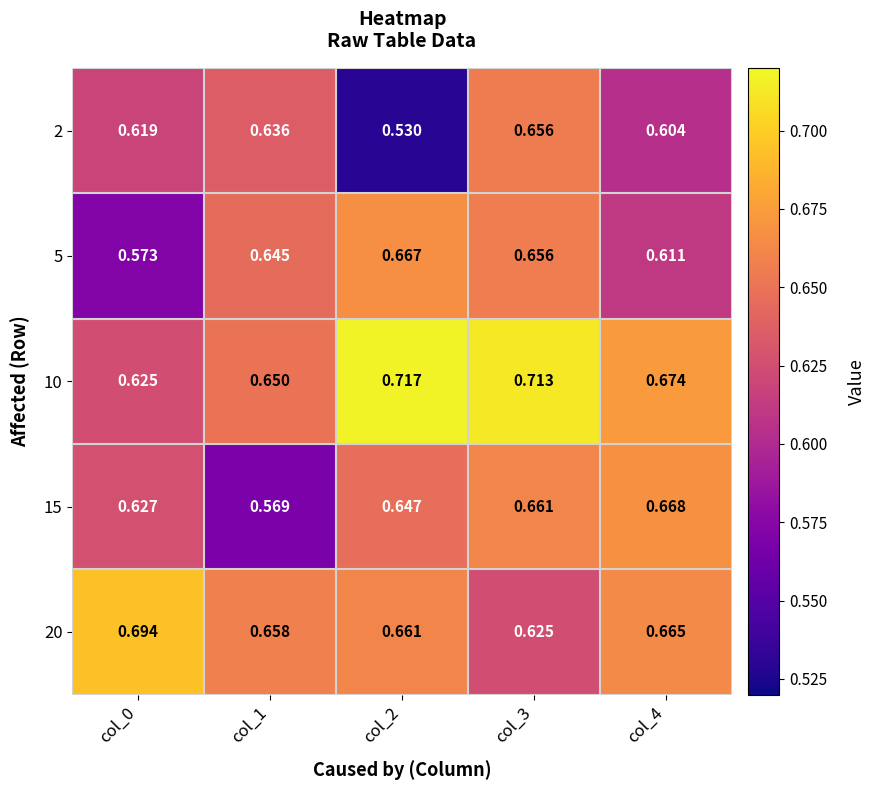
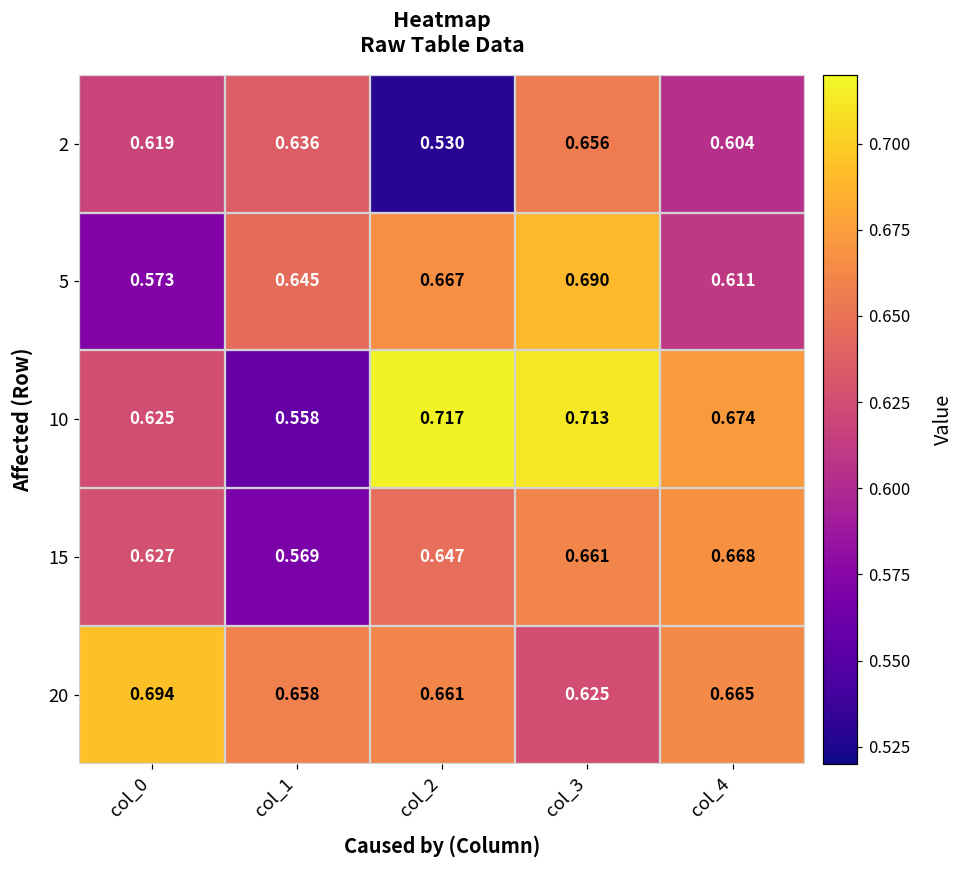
5, col_3: 0.656 -> 0.690
10, col_1: 0.650 -> 0.558
